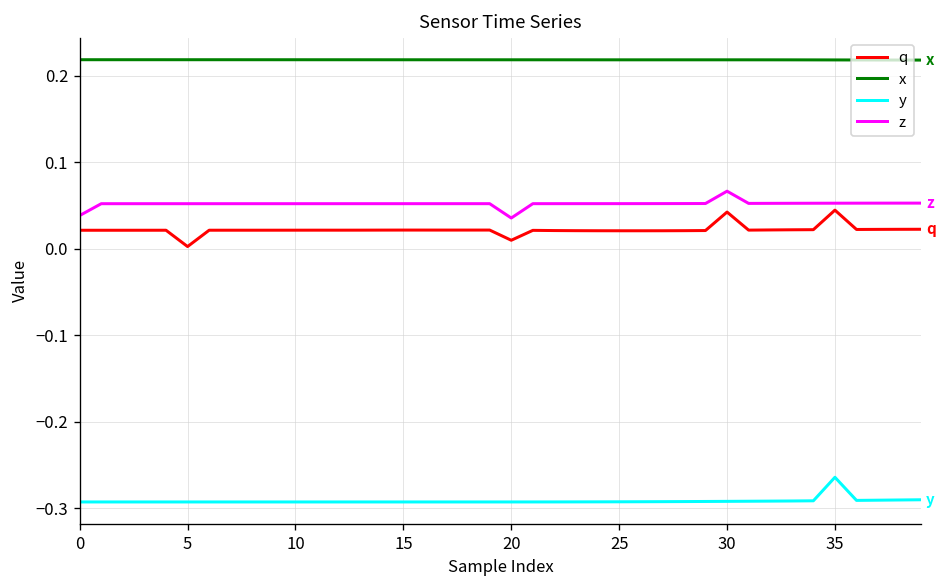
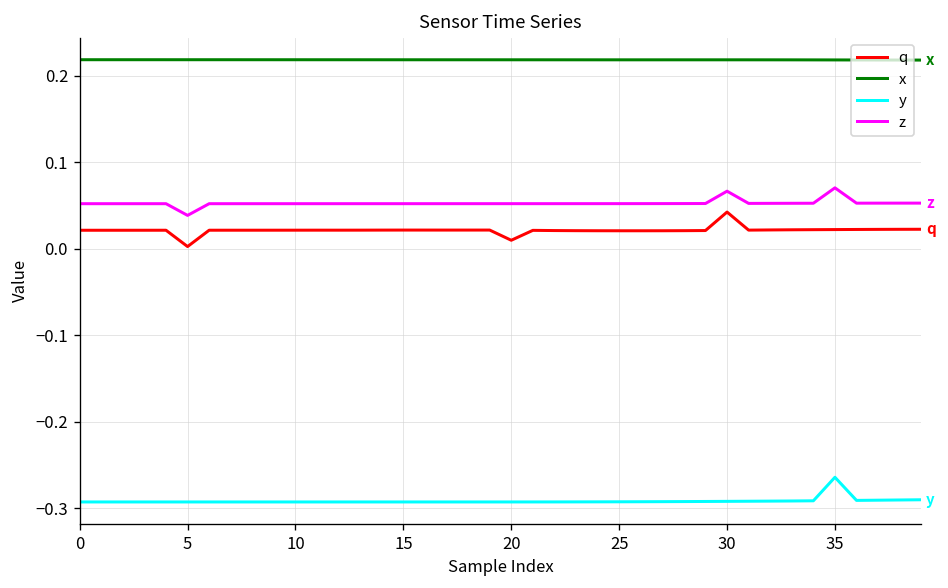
z, 0: 0.04 -> 0.05
z, 5: 0.05 -> 0.04
z, 20: 0.04 -> 0.05
q, 35: 0.04 -> 0.02
z, 35: 0.05 -> 0.07
